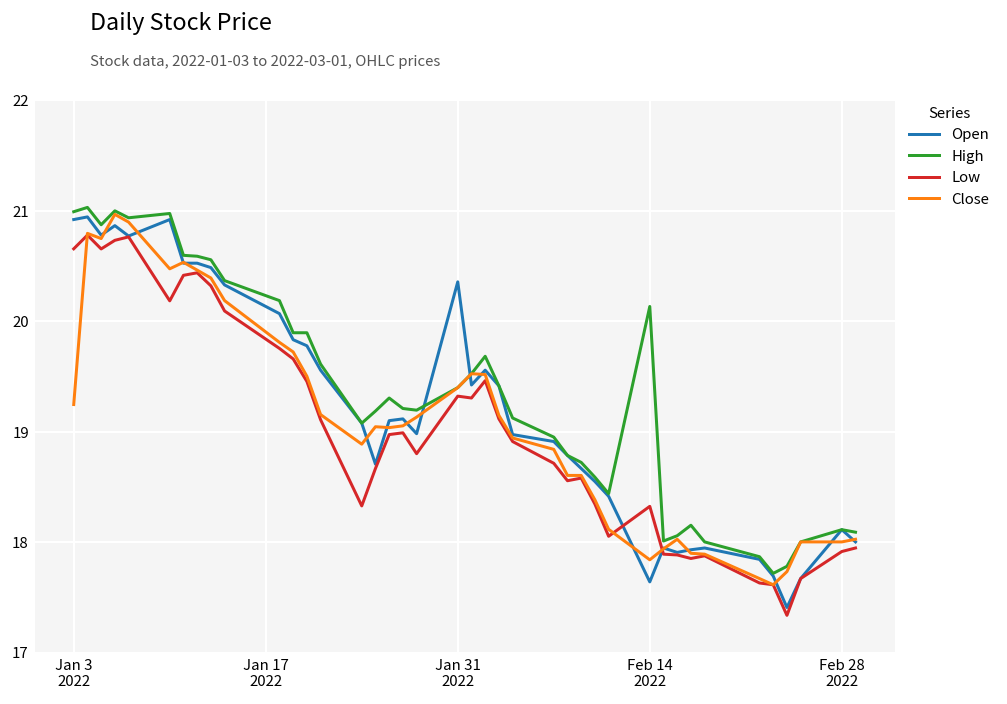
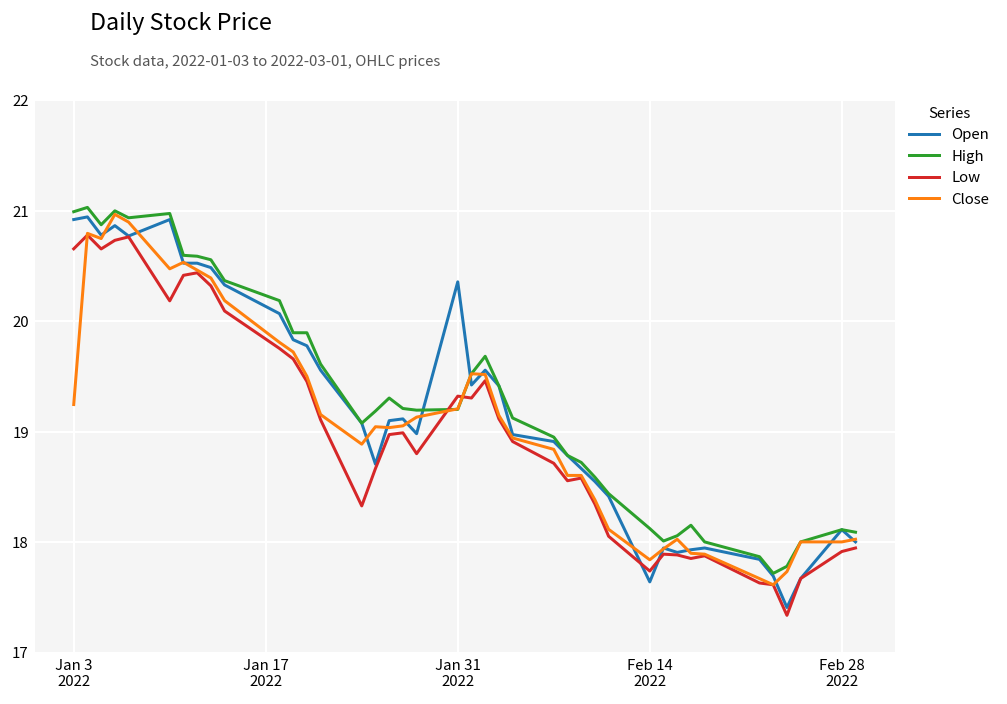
High, Jan 31 2022: 19.4 -> 19.2
Close, Jan 31 2022: 19.4 -> 19.2
High, Feb 14 2022: 20.1 -> 18.1
Low, Feb 14 2022: 18.3 -> 17.7
